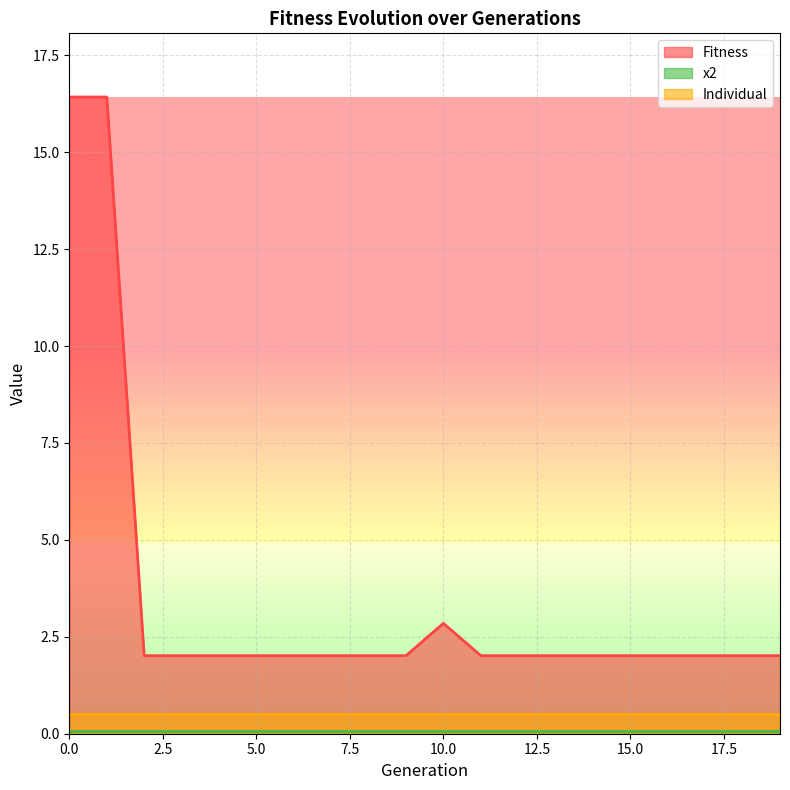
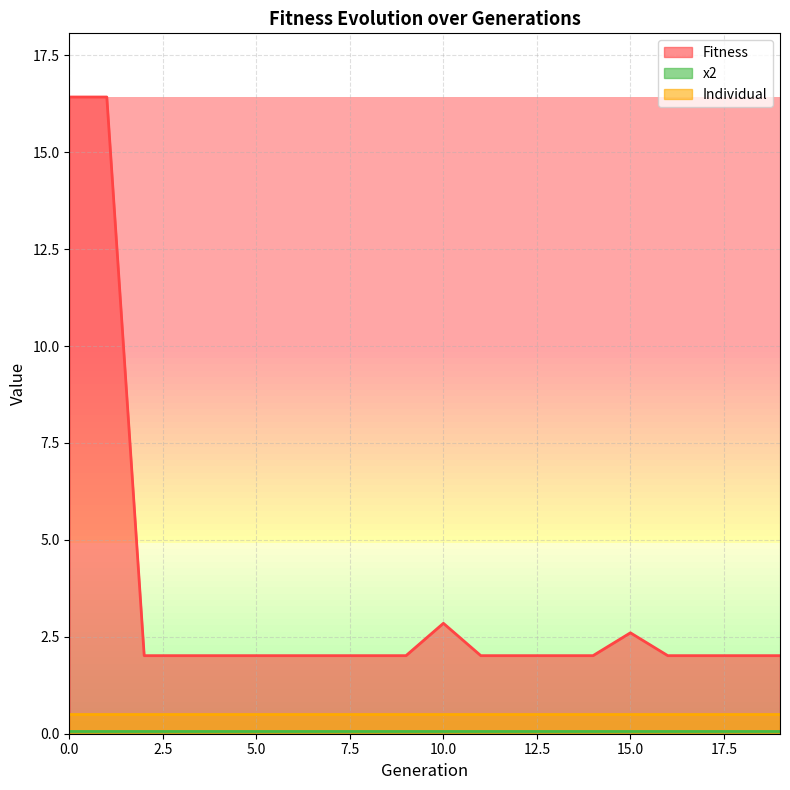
Fitness, 15.0: 2.0 -> 2.6
